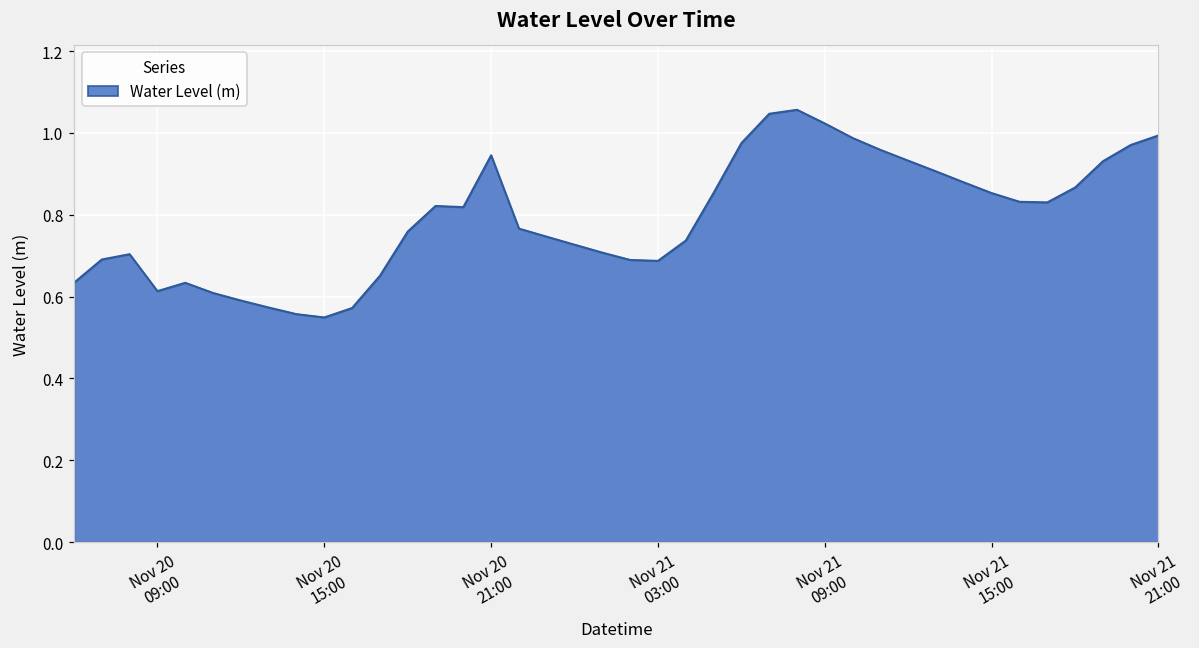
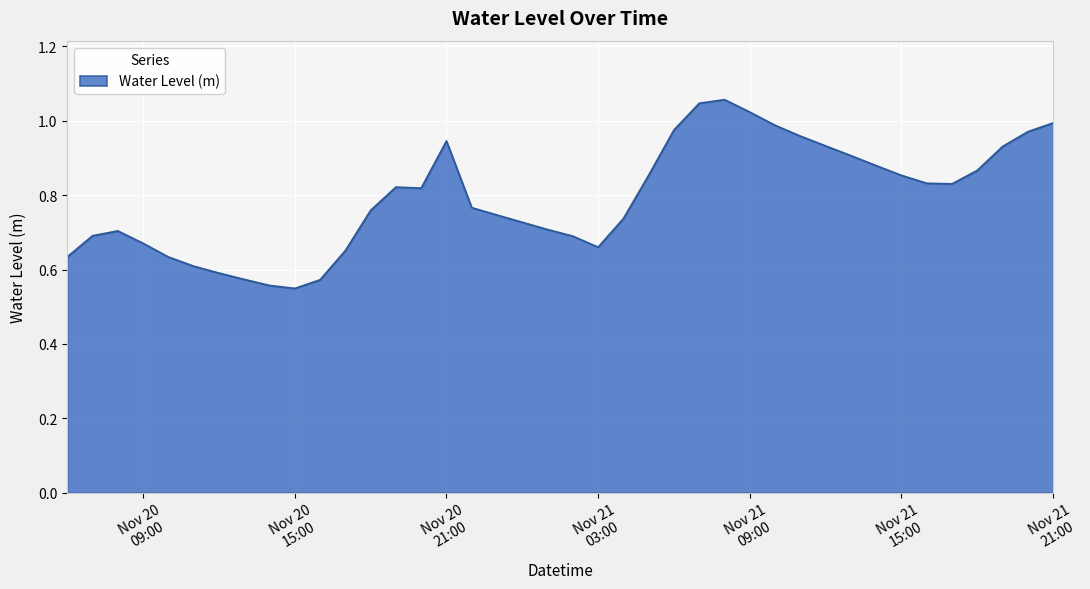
Nov 20 09:00: 0.61 -> 0.67
Nov 21 03:00: 0.69 -> 0.66
